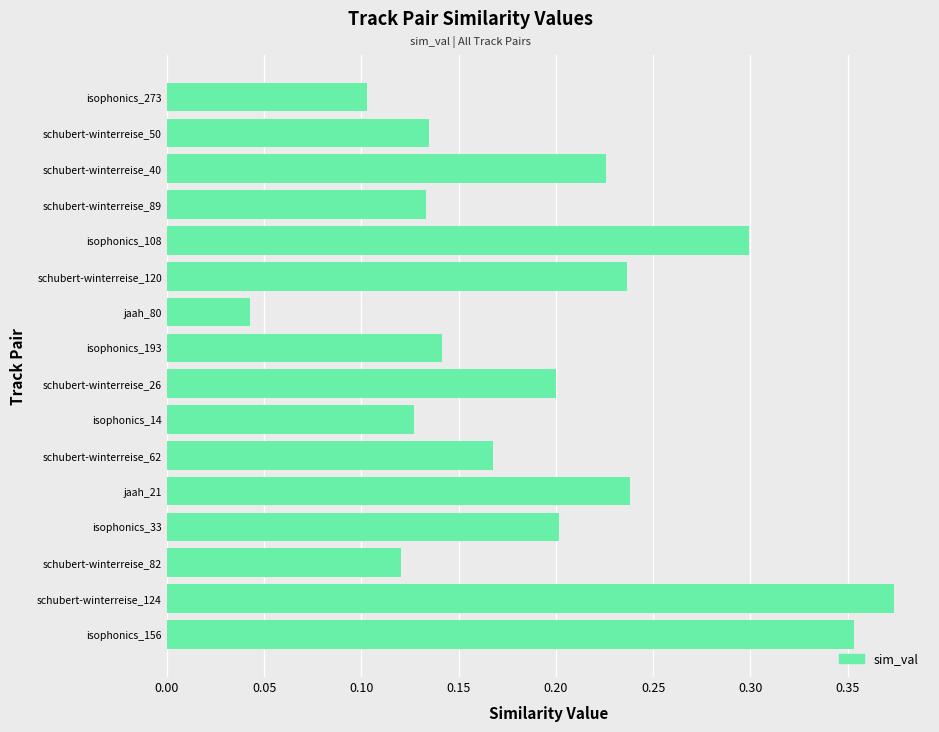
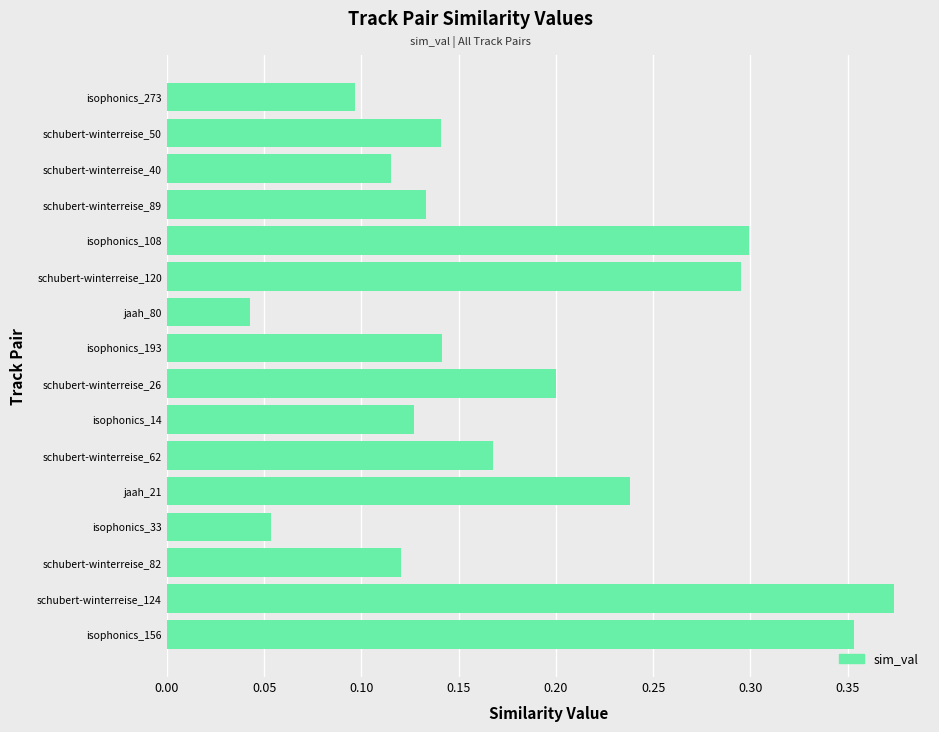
isophonics_273: 0.103 -> 0.097
schubert-winterreise_50: 0.135 -> 0.141
schubert-winterreise_40: 0.226 -> 0.115
schubert-winterreise_120: 0.236 -> 0.295
isophonics_33: 0.201 -> 0.053
